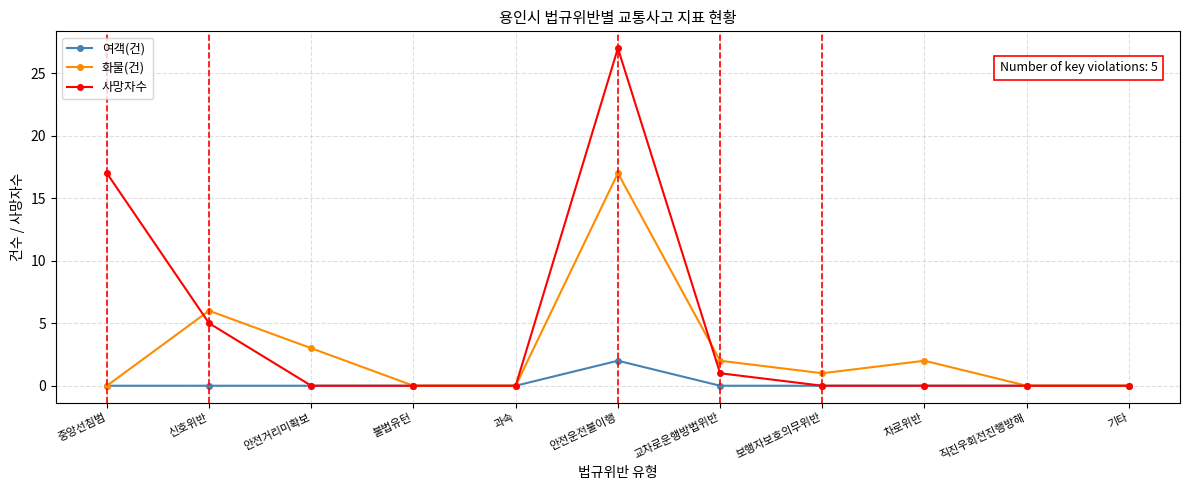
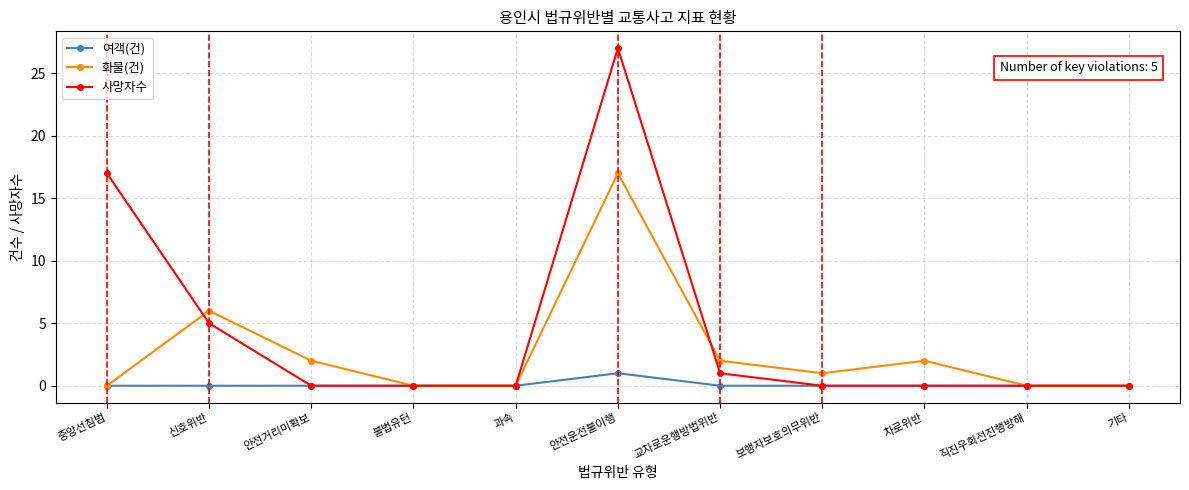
화물(건), 안전거리미확보: 3 -> 2
여객(건), 안전운전불이행: 2 -> 1
